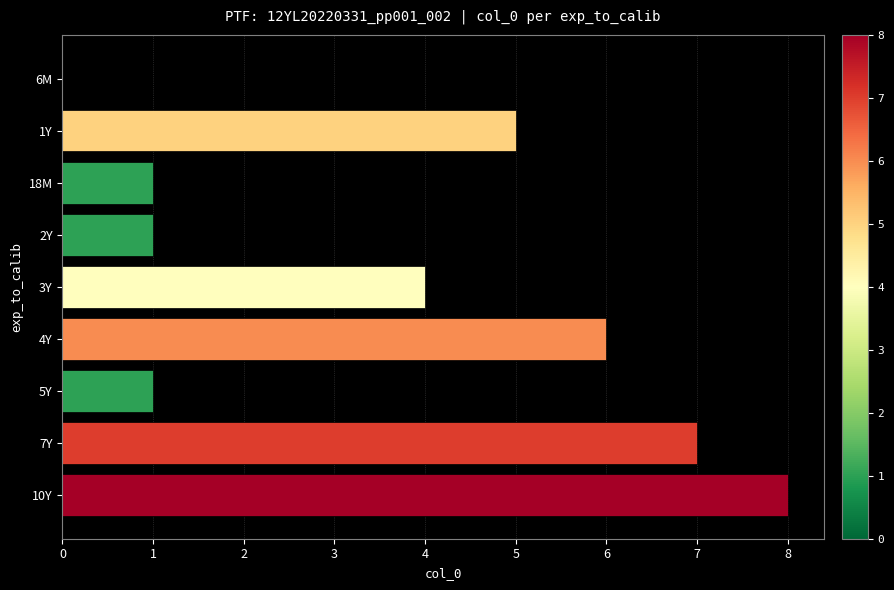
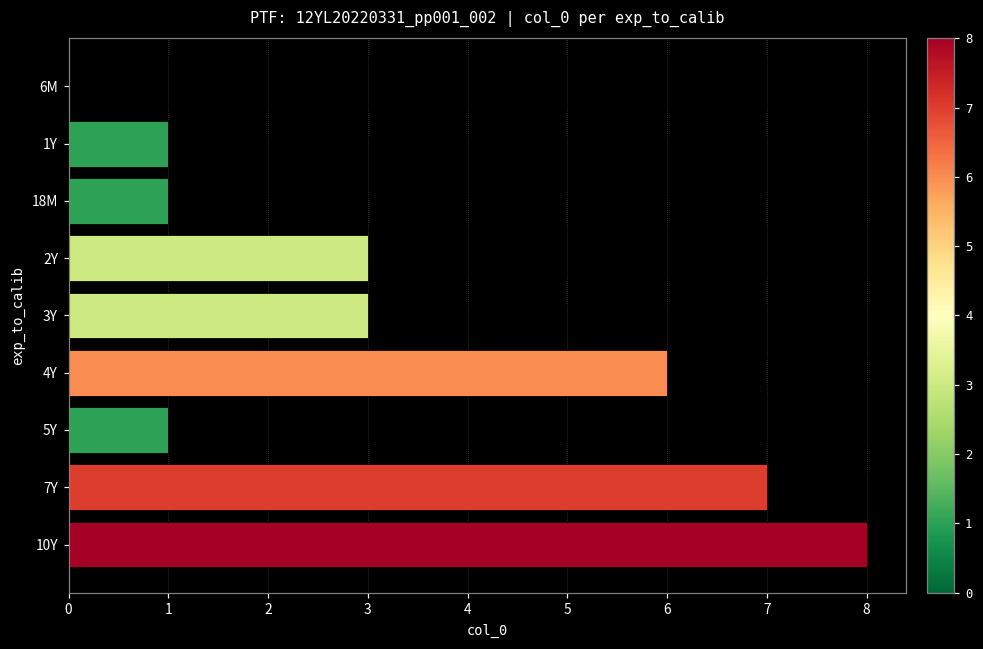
1Y: 5 -> 1
2Y: 1 -> 3
3Y: 4 -> 3
